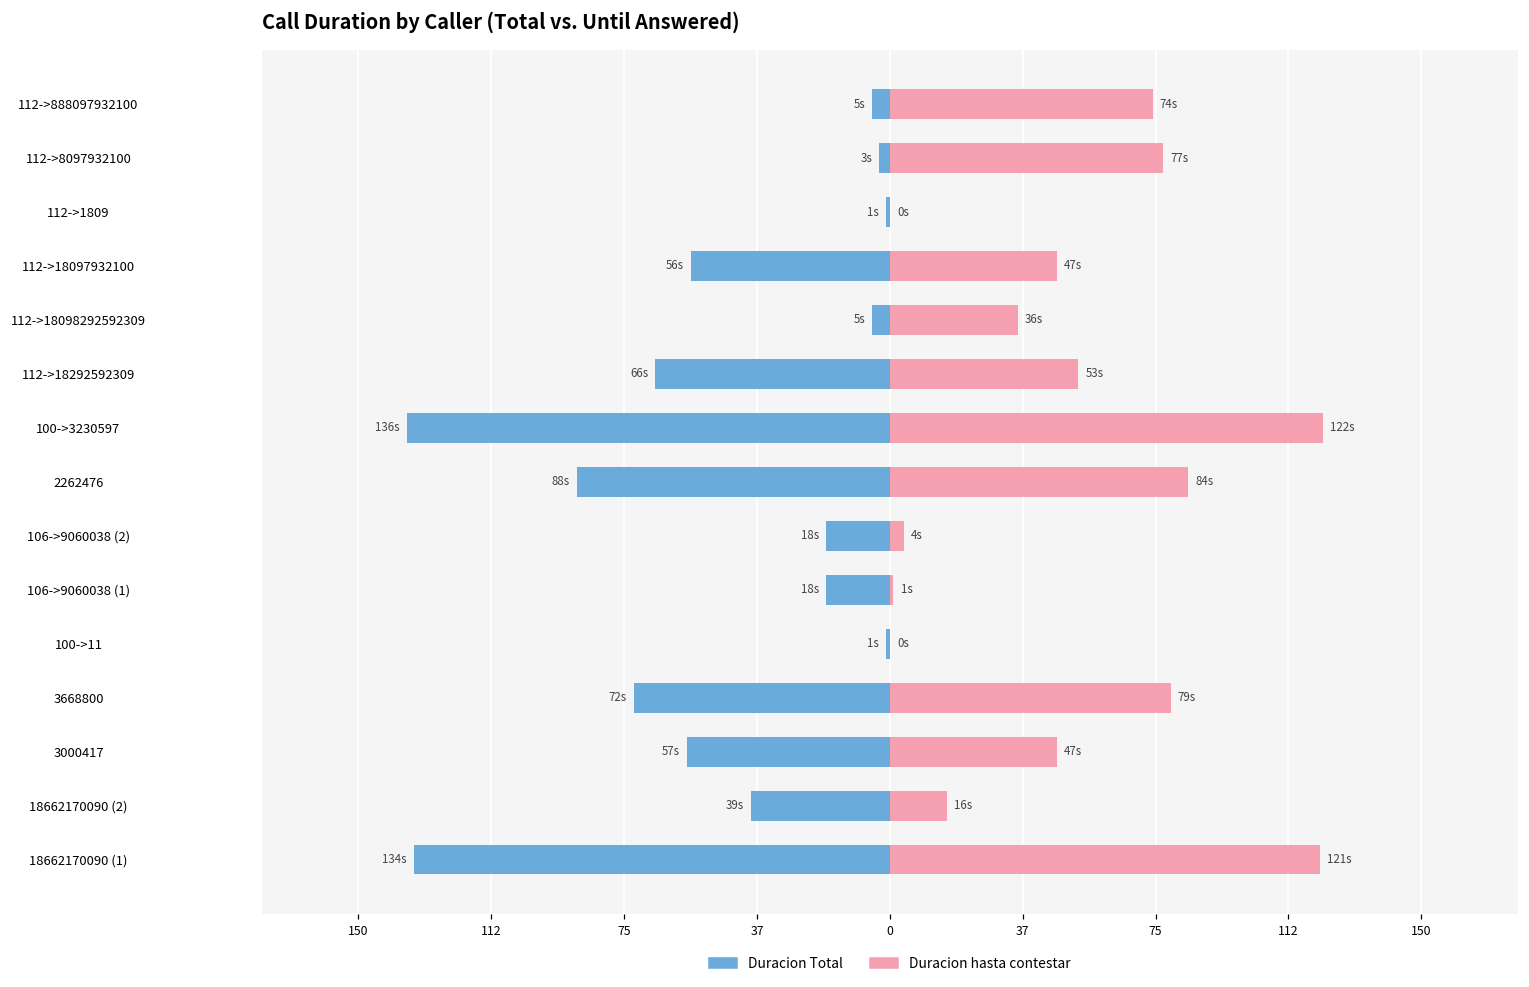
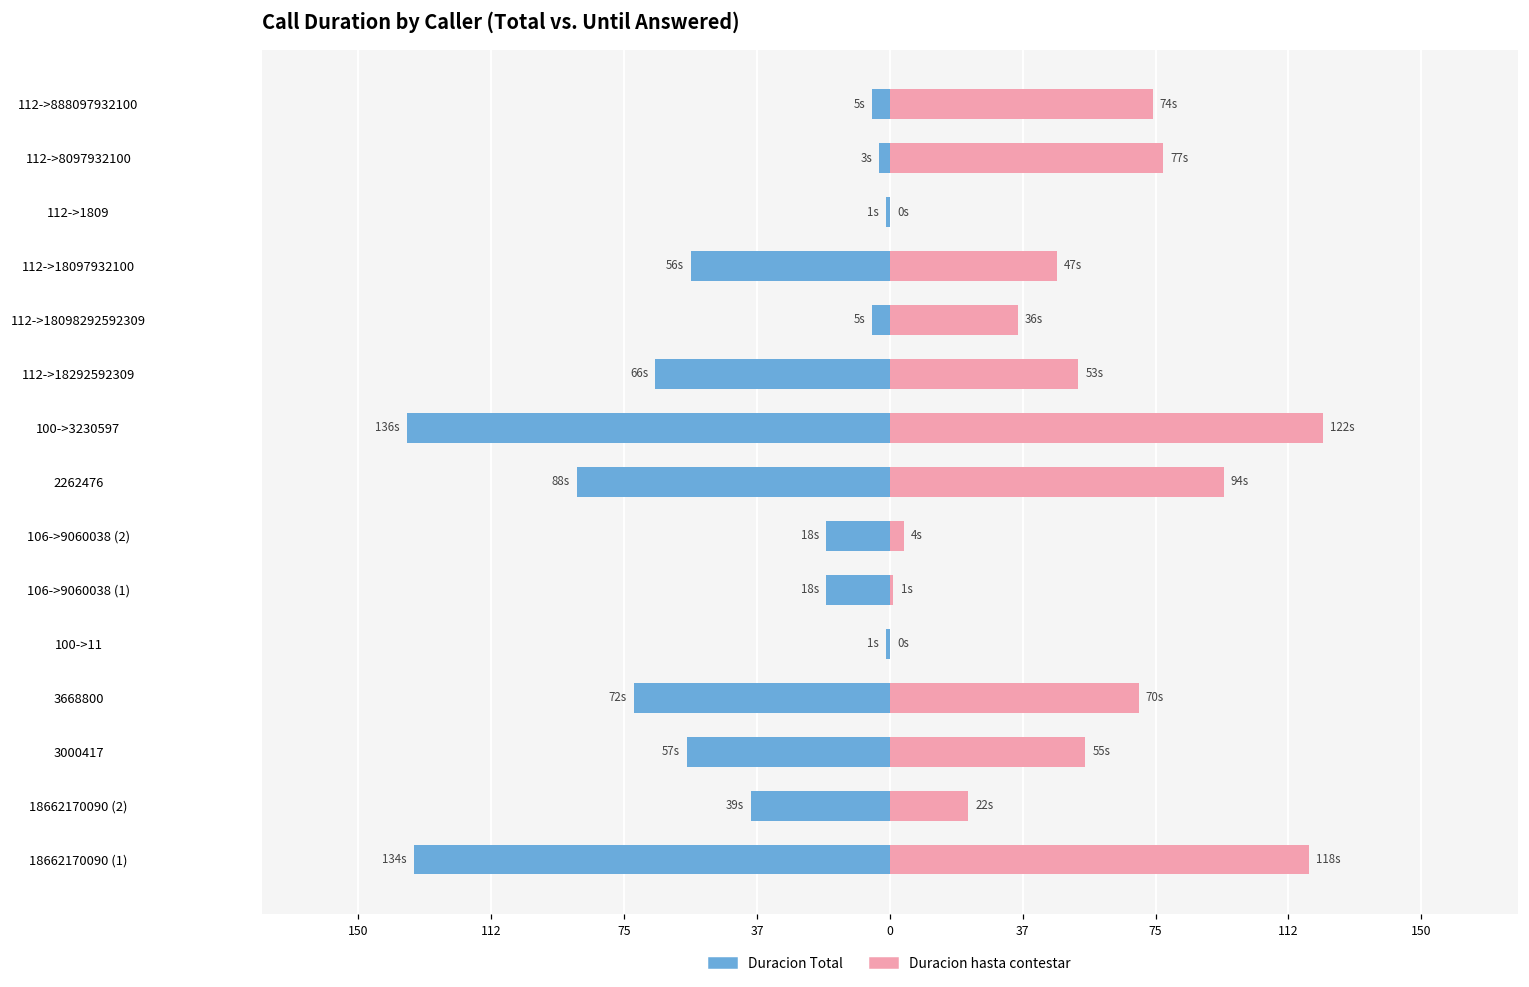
Duracion hasta contestar, 2262476: 84s -> 94s
Duracion hasta contestar, 3668800: 79s -> 70s
Duracion hasta contestar, 3000417: 47s -> 55s
Duracion hasta contestar, 18662170090 (2): 16s -> 22s
Duracion hasta contestar, 18662170090 (1): 121s -> 118s
